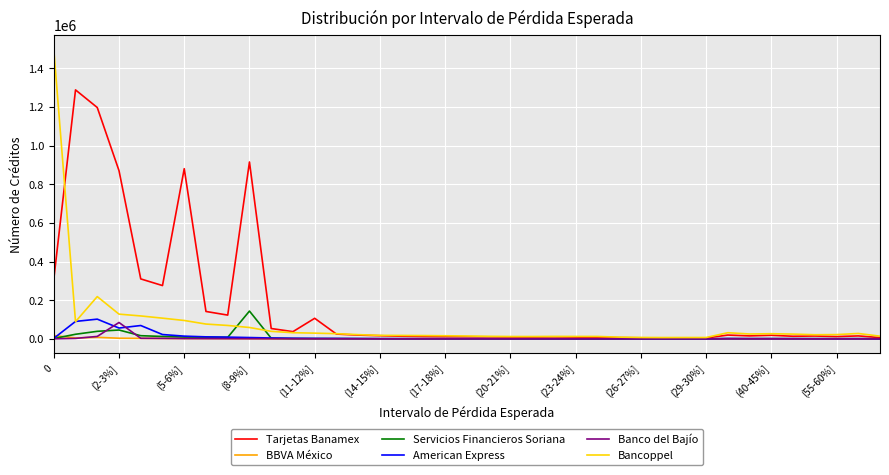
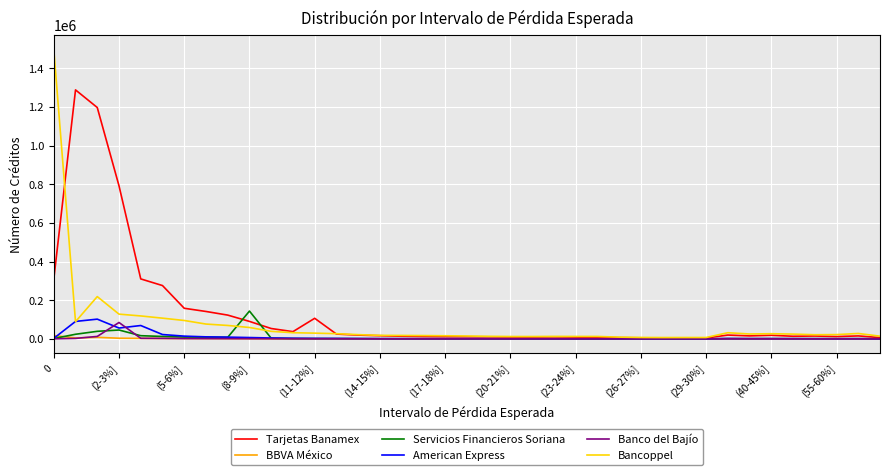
Tarjetas Banamex, (2-3%]: 870000 -> 790000
Tarjetas Banamex, (5-6%]: 880000 -> 160000
Tarjetas Banamex, (8-9%]: 920000 -> 90000
